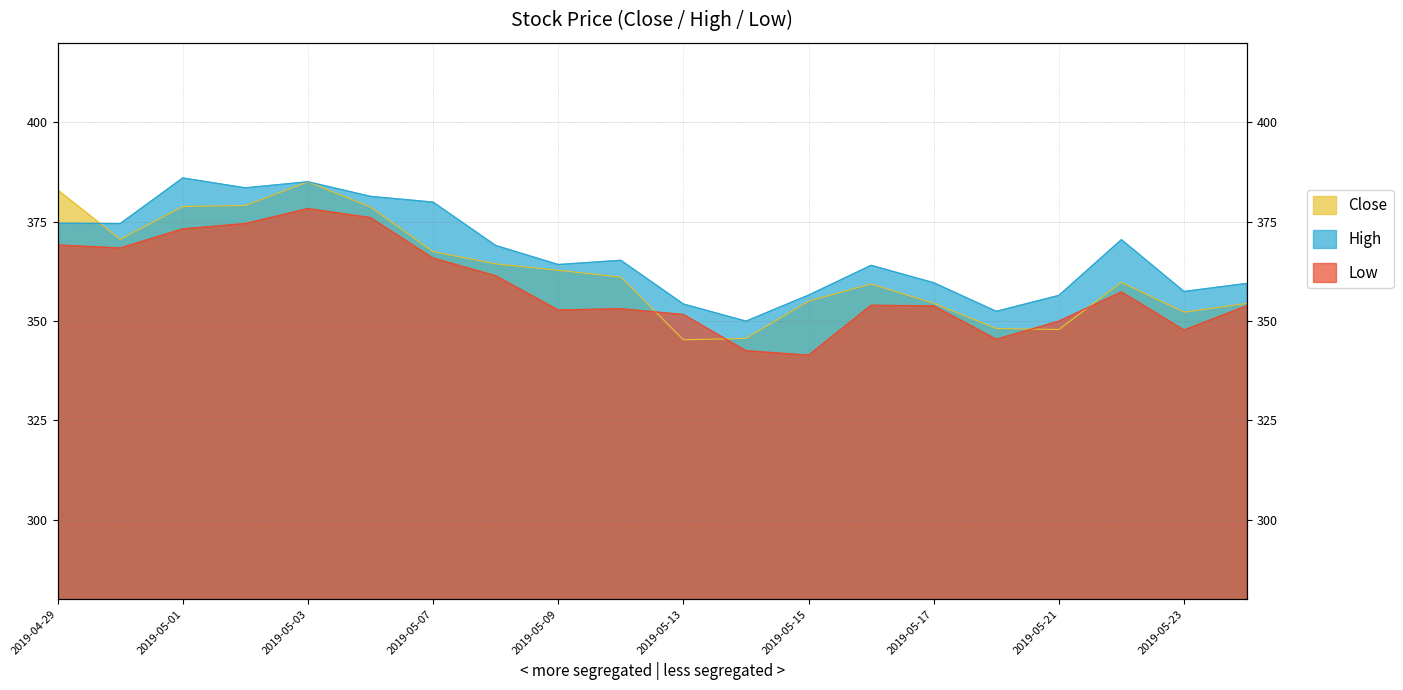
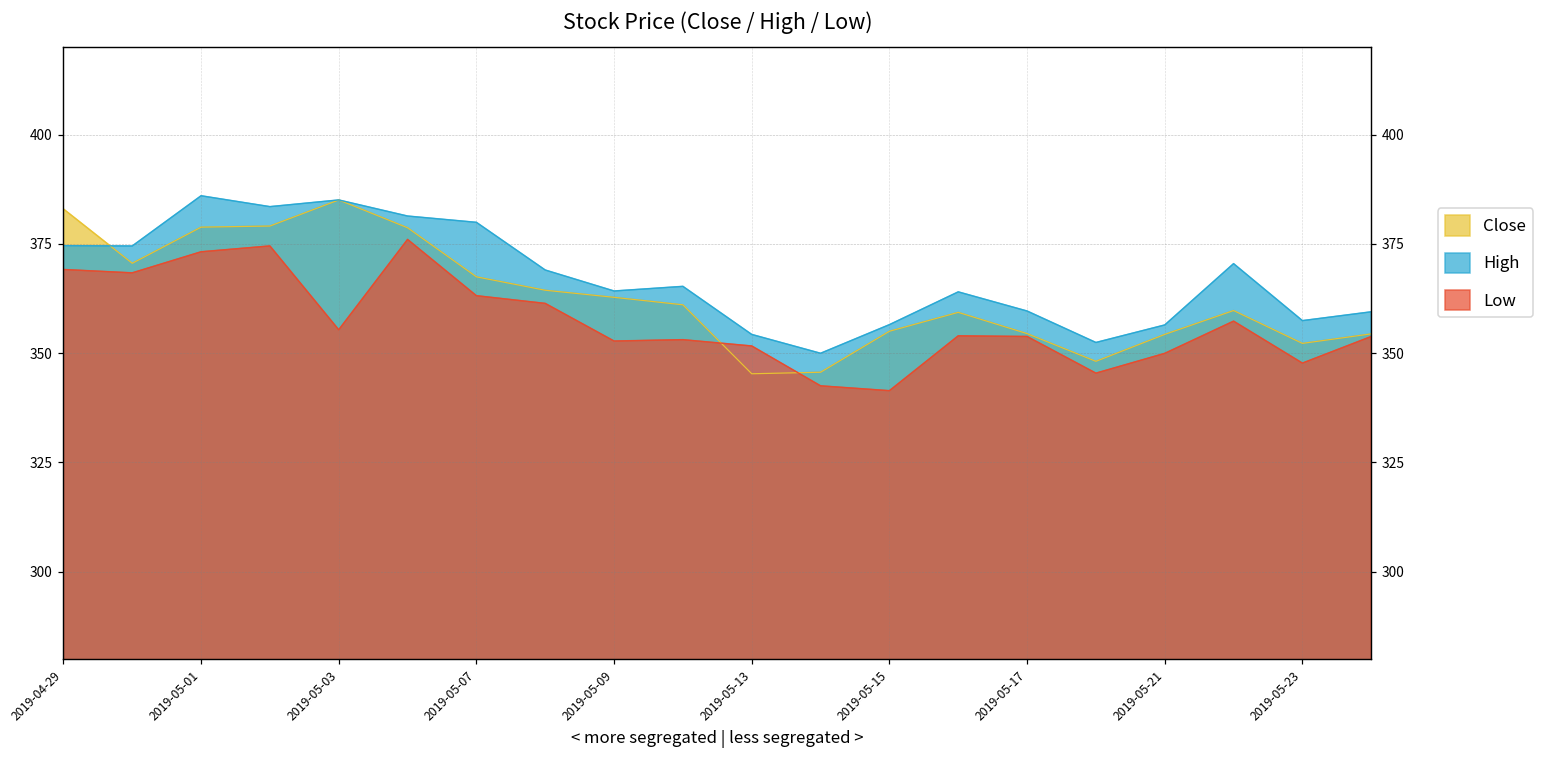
Low, 2019-05-03: 378 -> 355
Low, 2019-05-07: 366 -> 363
Close, 2019-05-21: 348 -> 354
